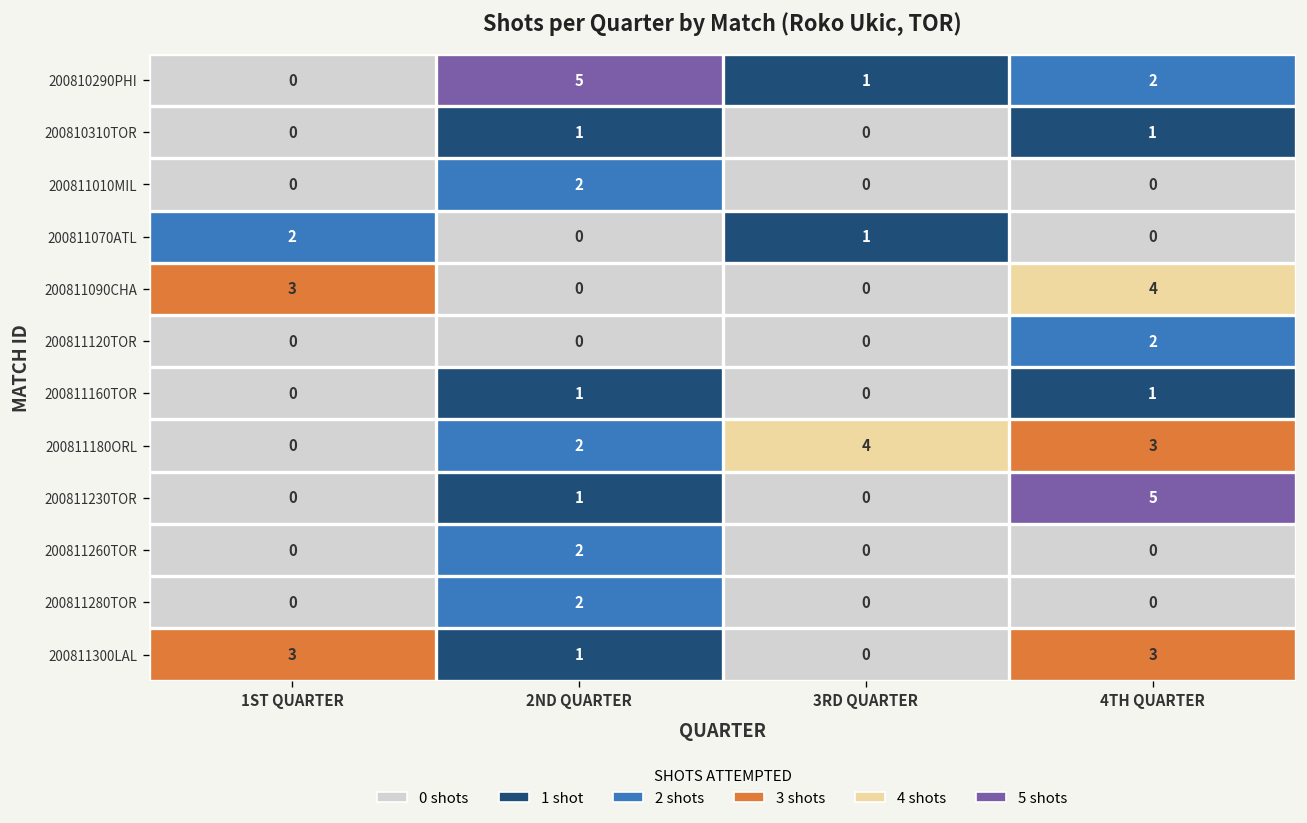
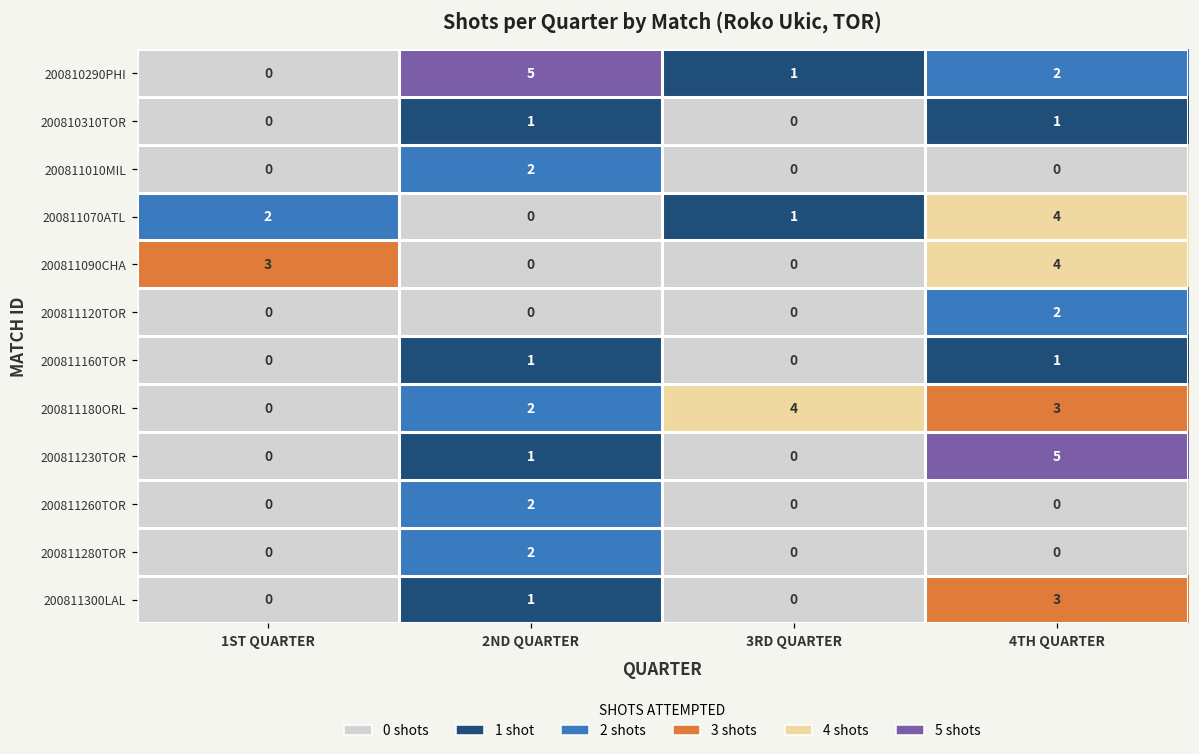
200811070ATL, 4TH QUARTER: 0 -> 4
200811300LAL, 1ST QUARTER: 3 -> 0
